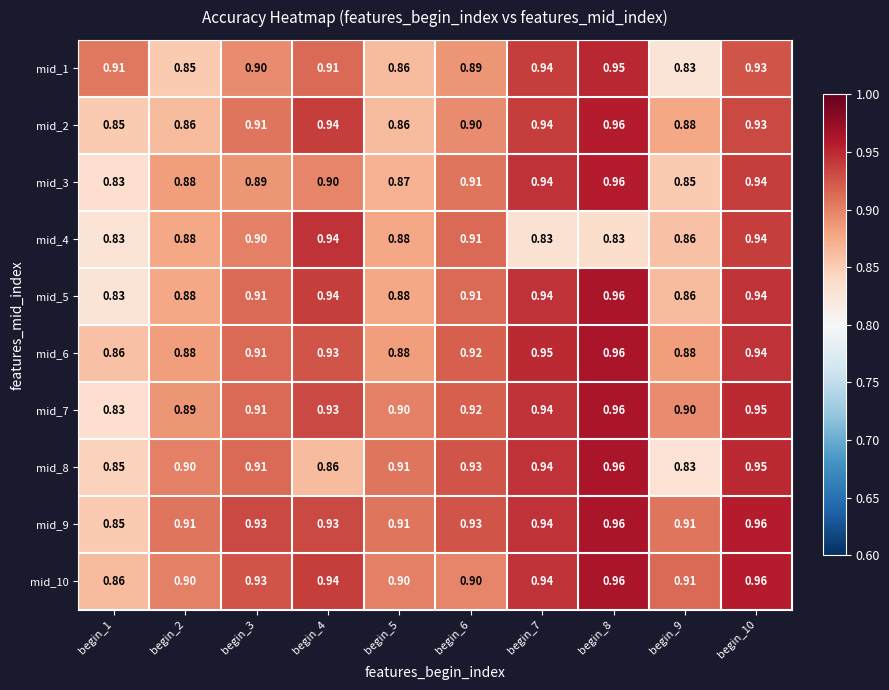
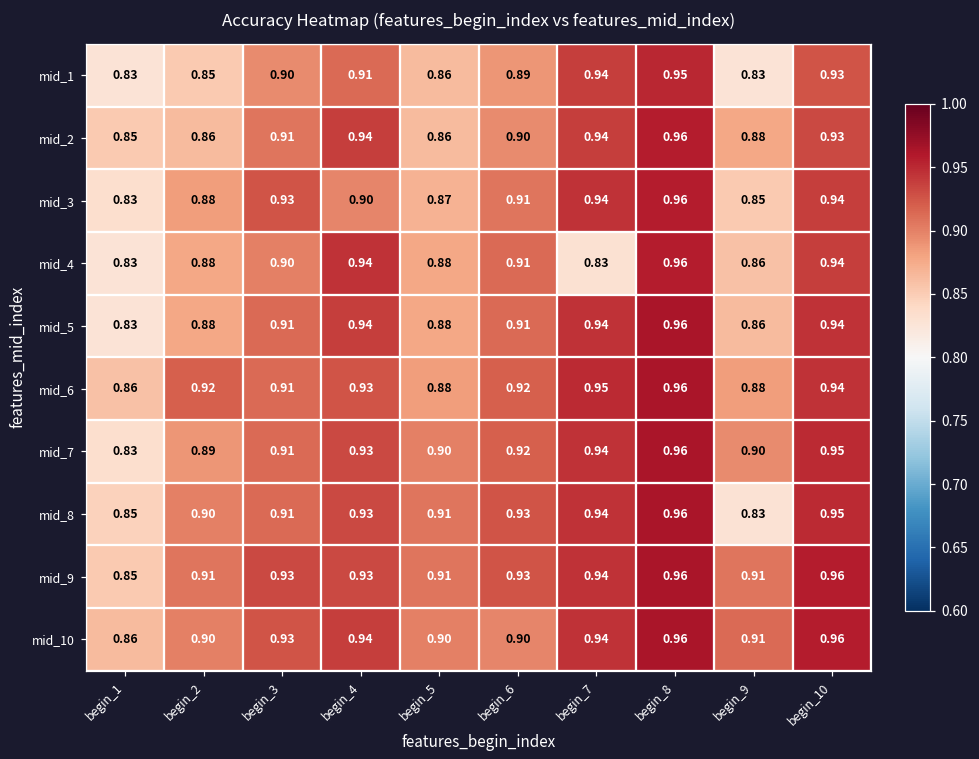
mid_1, begin_1: 0.91 -> 0.83
mid_3, begin_3: 0.89 -> 0.93
mid_4, begin_8: 0.83 -> 0.96
mid_6, begin_2: 0.88 -> 0.92
mid_8, begin_4: 0.86 -> 0.93
